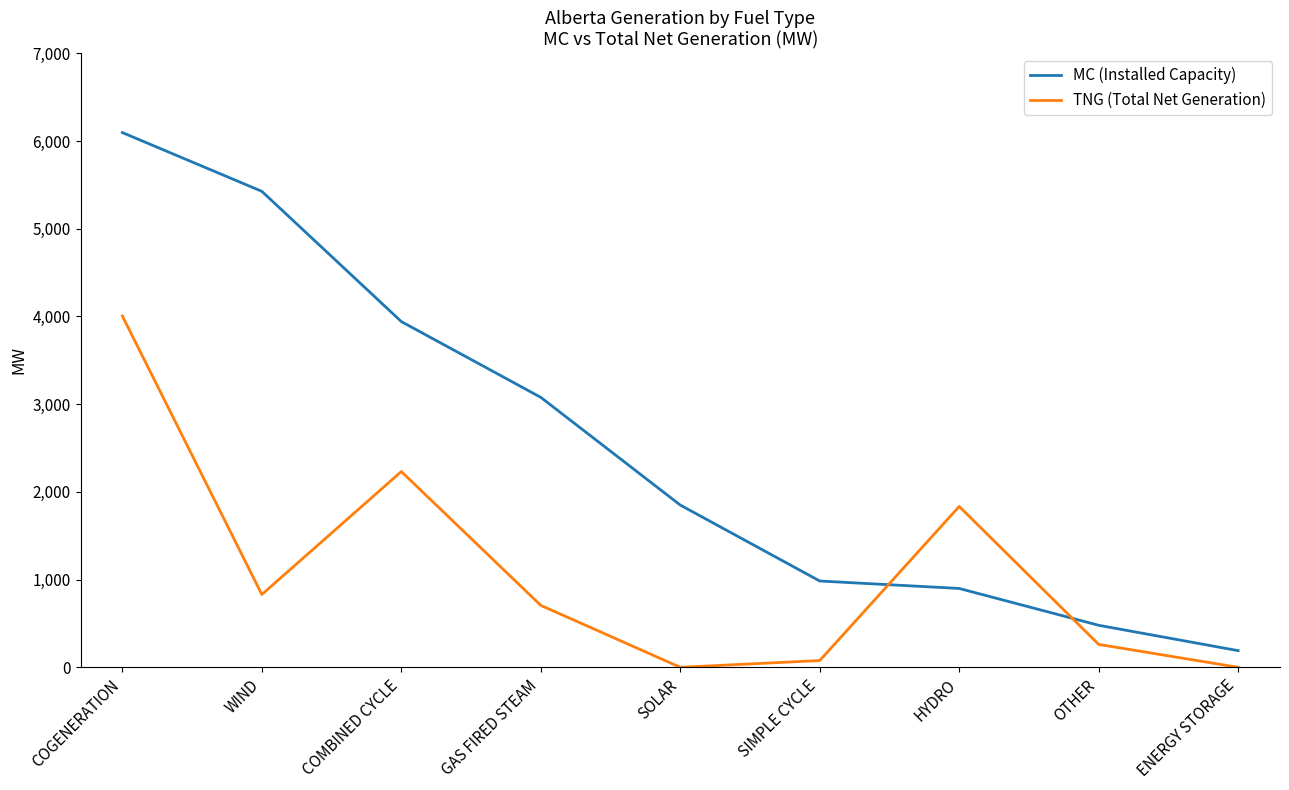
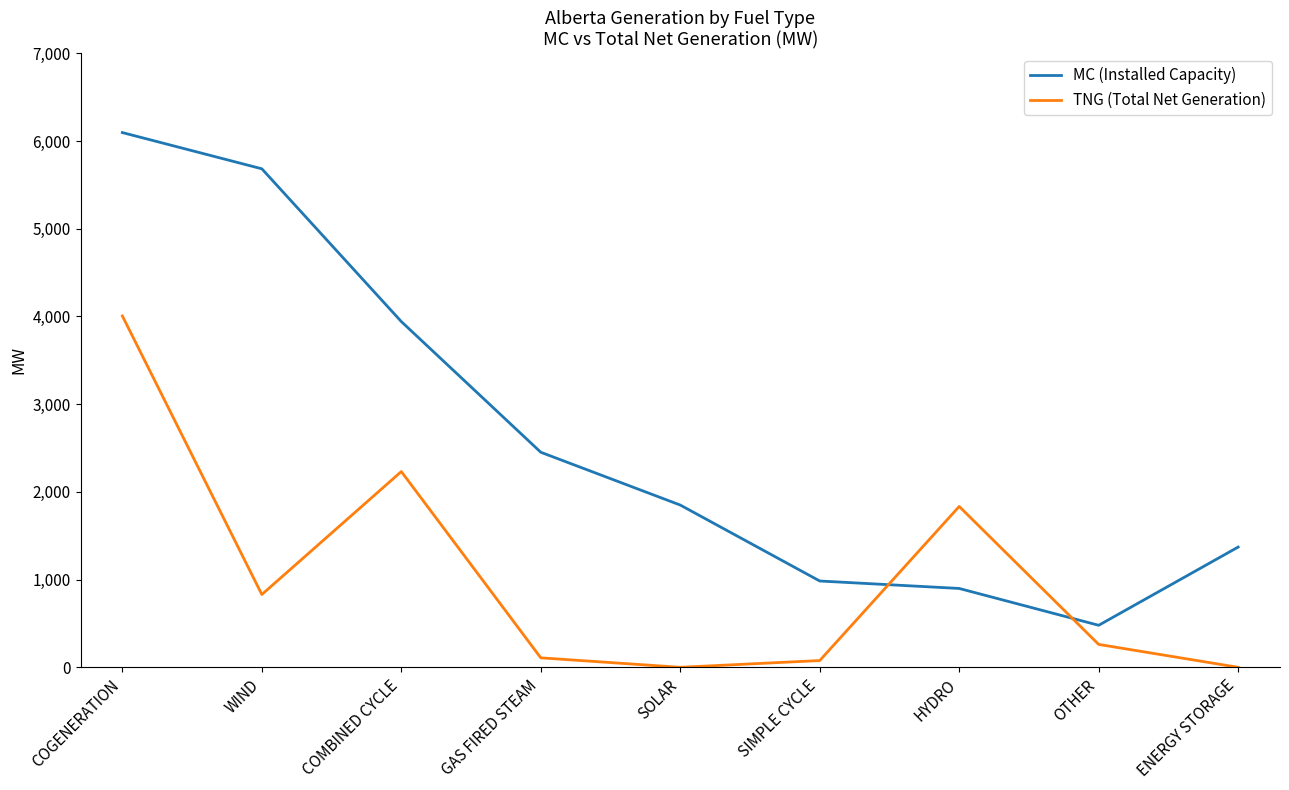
MC (Installed Capacity), WIND: 5,400 -> 5,700
MC (Installed Capacity), GAS FIRED STEAM: 3,100 -> 2,500
TNG (Total Net Generation), GAS FIRED STEAM: 700 -> 100
MC (Installed Capacity), ENERGY STORAGE: 200 -> 1,400
